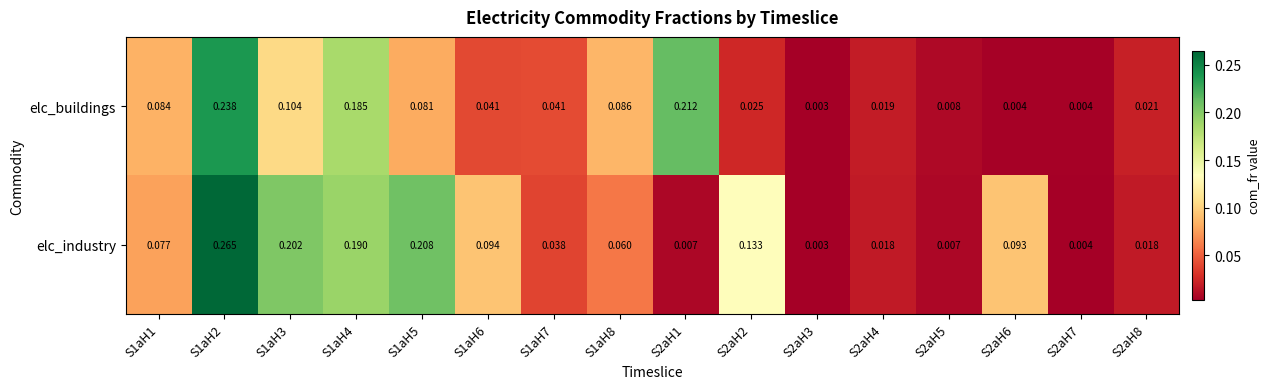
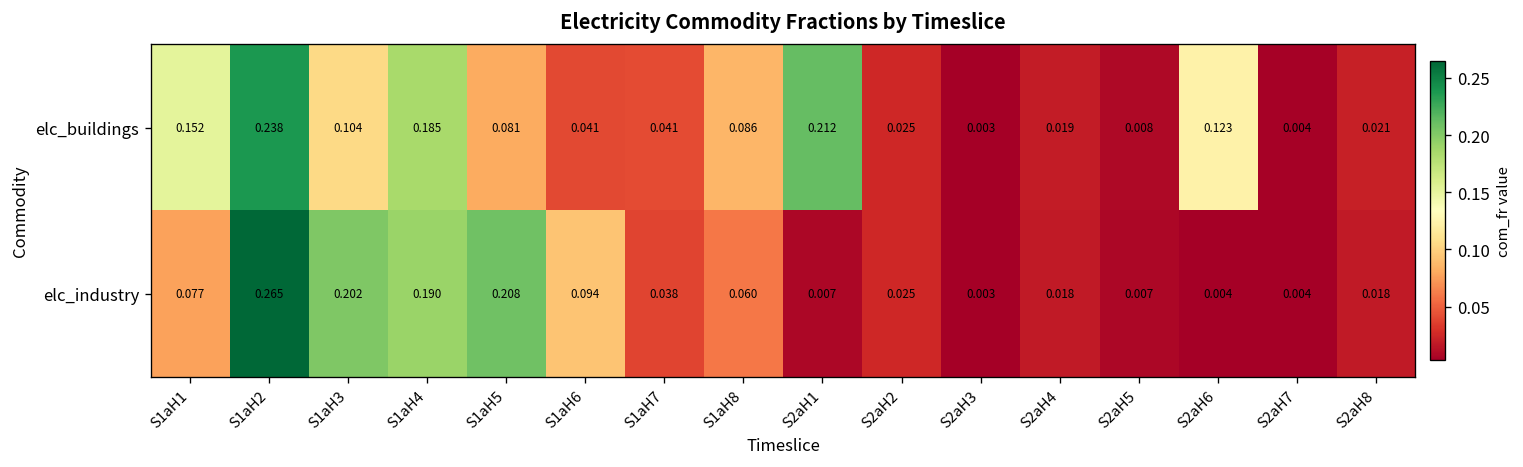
elc_buildings, S1aH1: 0.084 -> 0.152
elc_buildings, S2aH6: 0.004 -> 0.123
elc_industry, S2aH2: 0.133 -> 0.025
elc_industry, S2aH6: 0.093 -> 0.004
